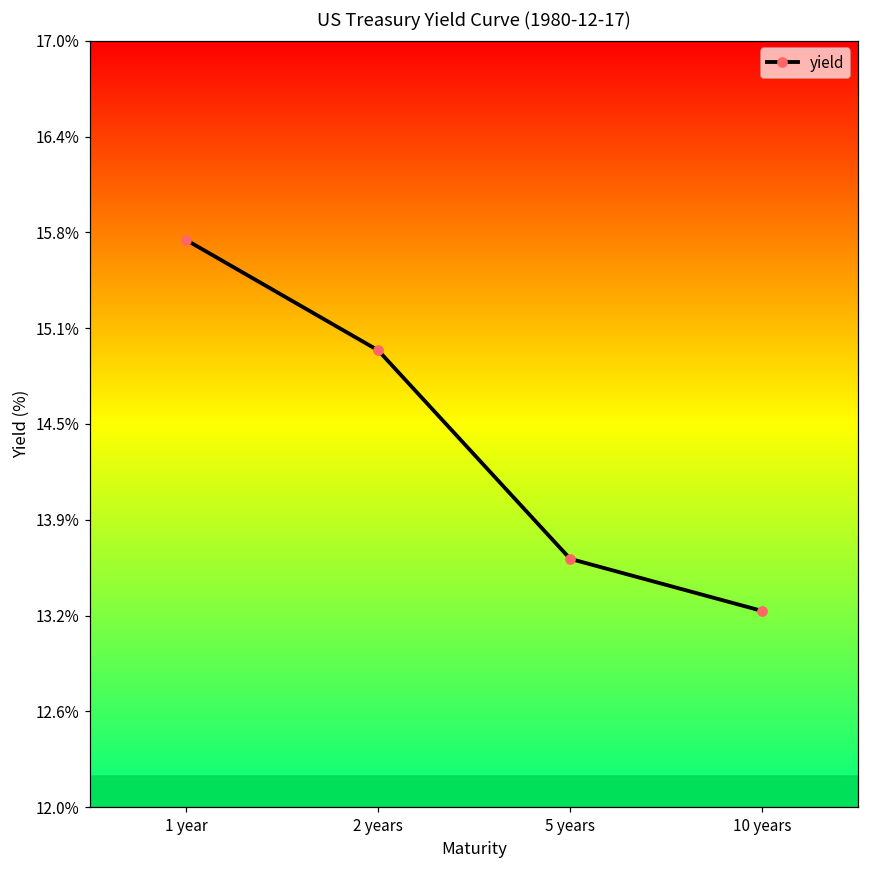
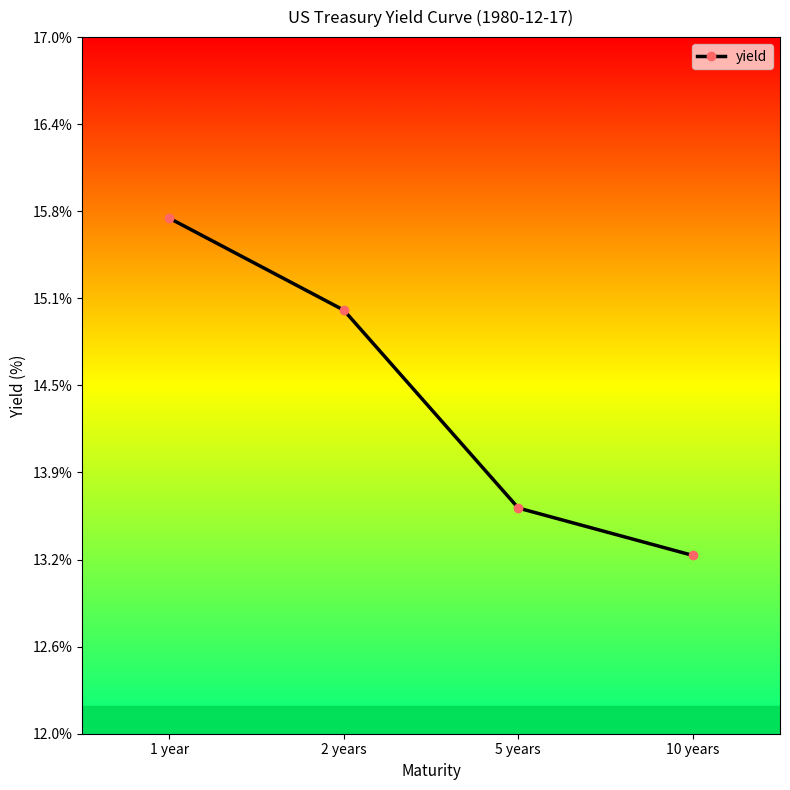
2 years: 14.98% -> 15.04%
